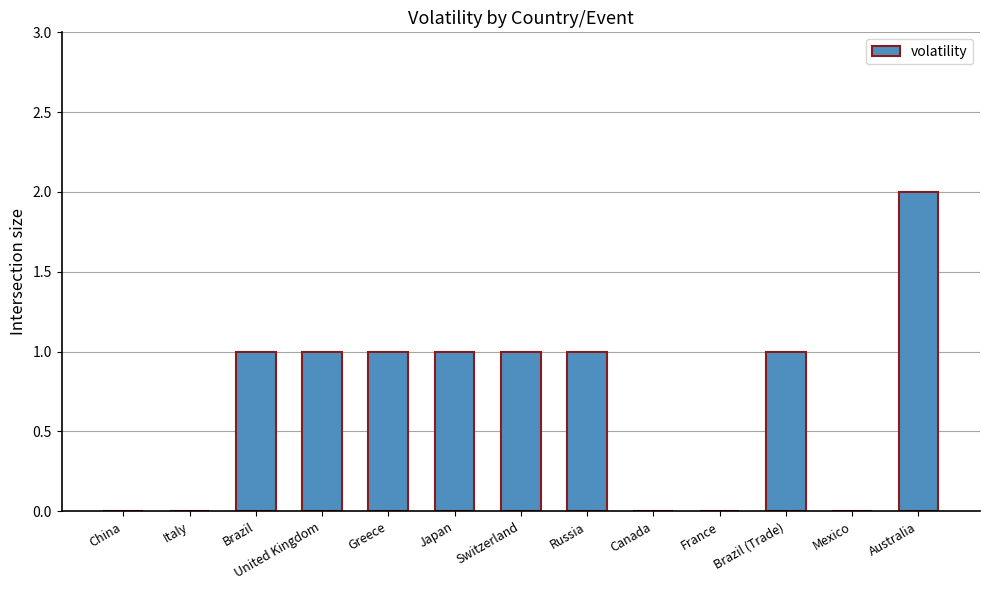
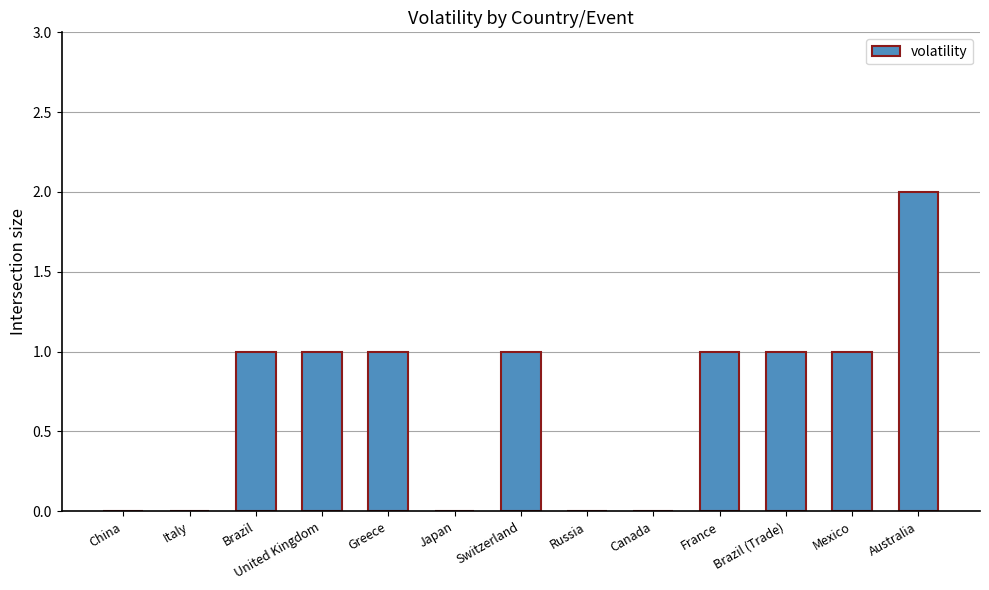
Japan: 1 -> 0
Russia: 1 -> 0
France: 0 -> 1
Mexico: 0 -> 1
